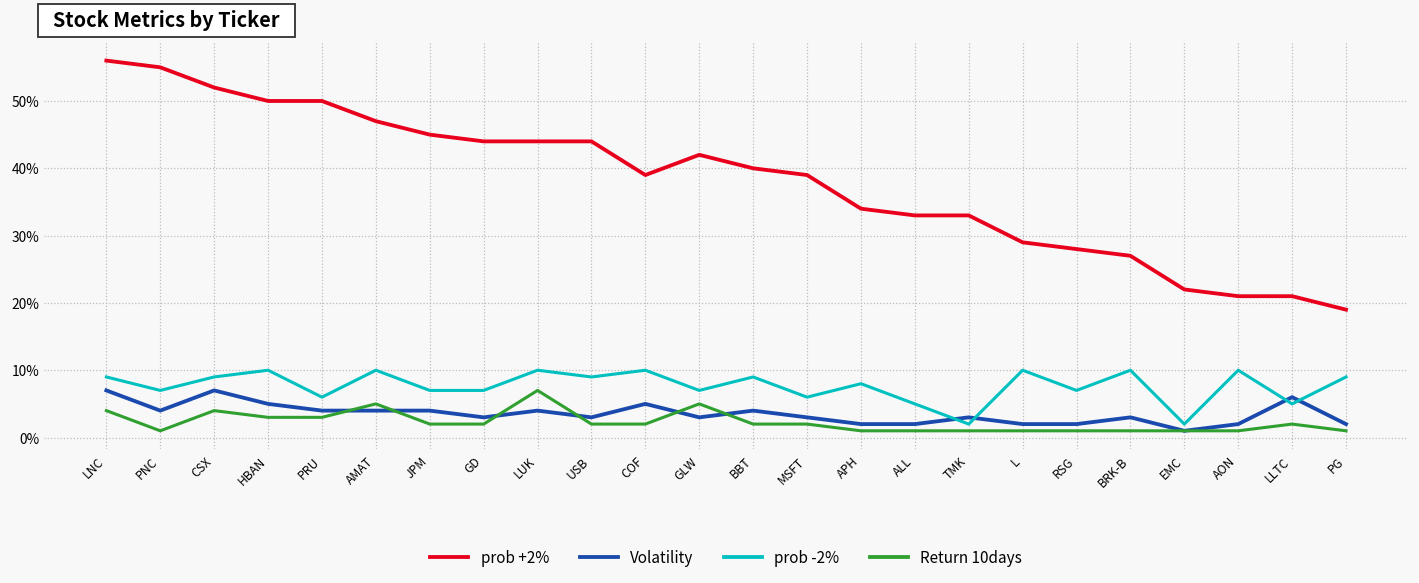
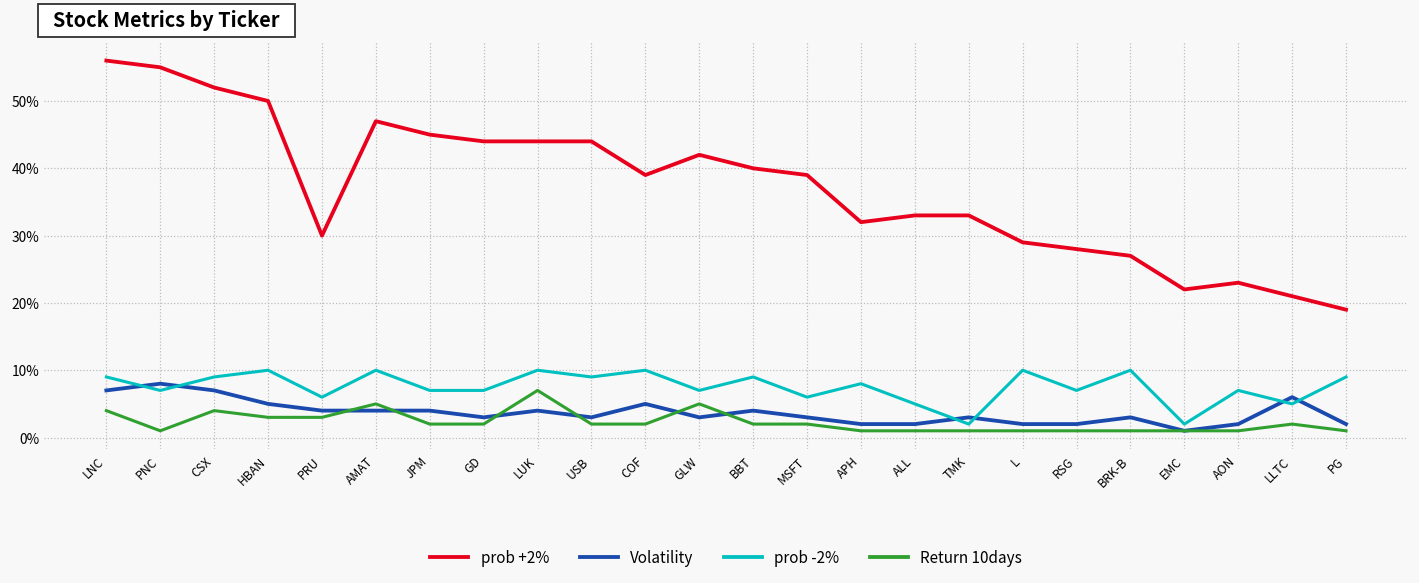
Volatility, PNC: 4% -> 8%
prob +2%, PRU: 50% -> 30%
prob +2%, APH: 34% -> 32%
prob +2%, AON: 21% -> 23%
prob -2%, AON: 10% -> 7%
